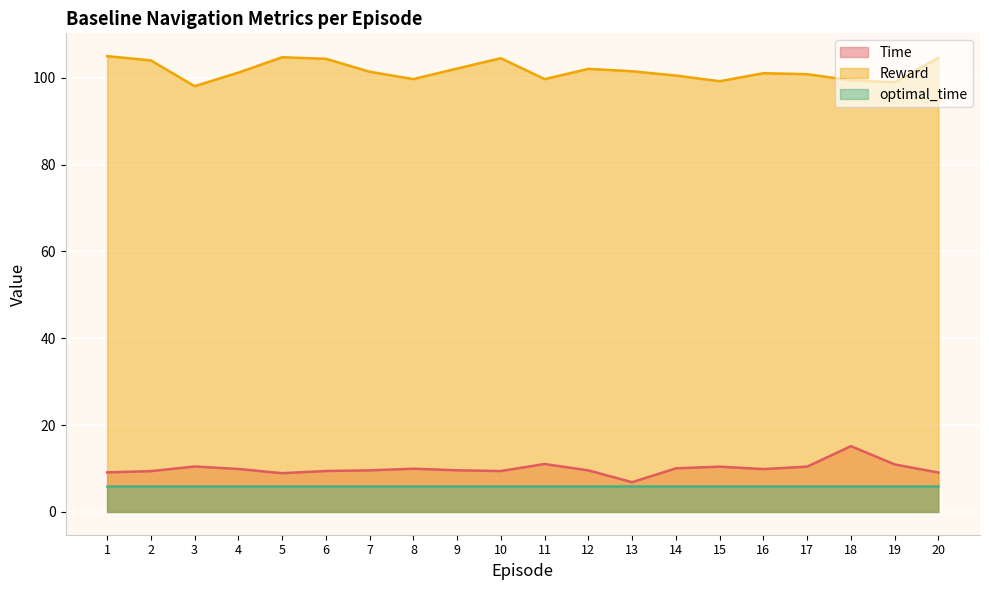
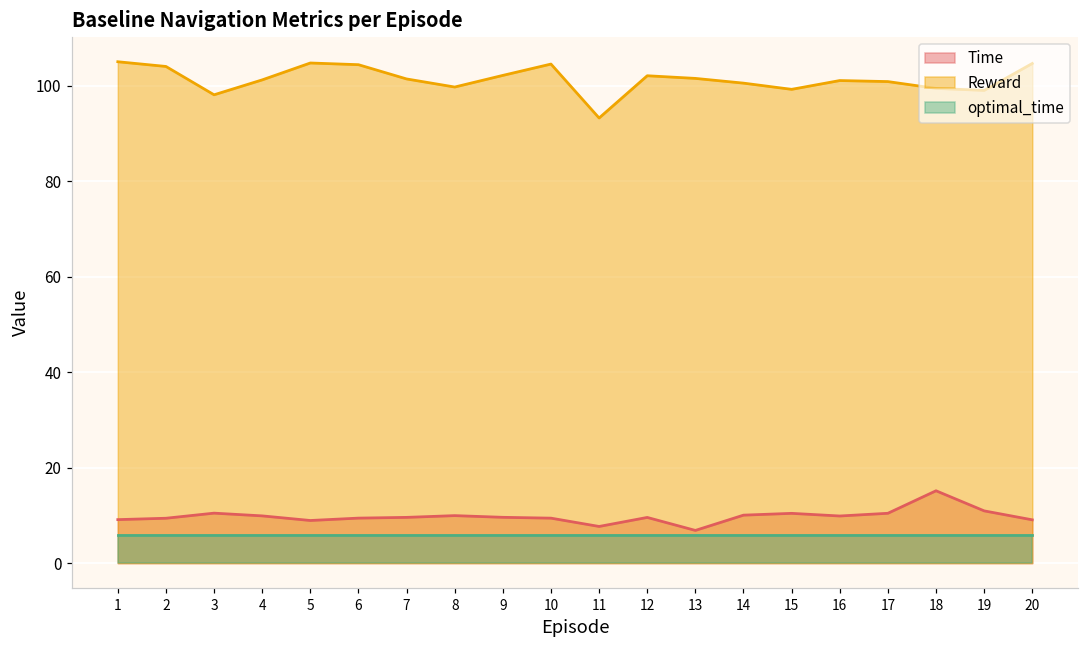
Time, 11: 11 -> 8
Reward, 11: 100 -> 93
